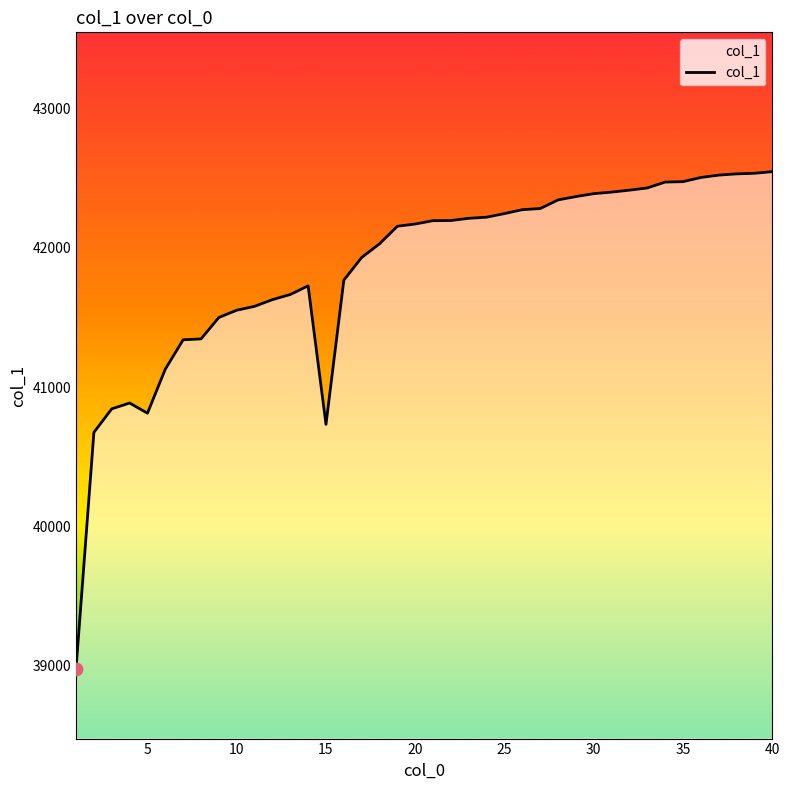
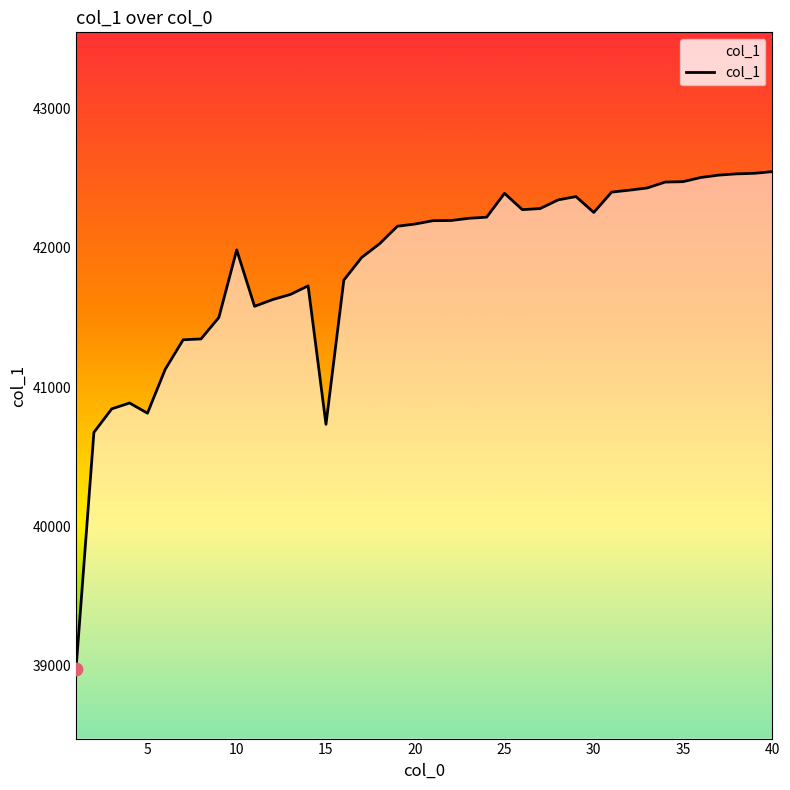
col_1, 10: 41550 -> 41990
col_1, 25: 42250 -> 42390
col_1, 30: 42390 -> 42260
